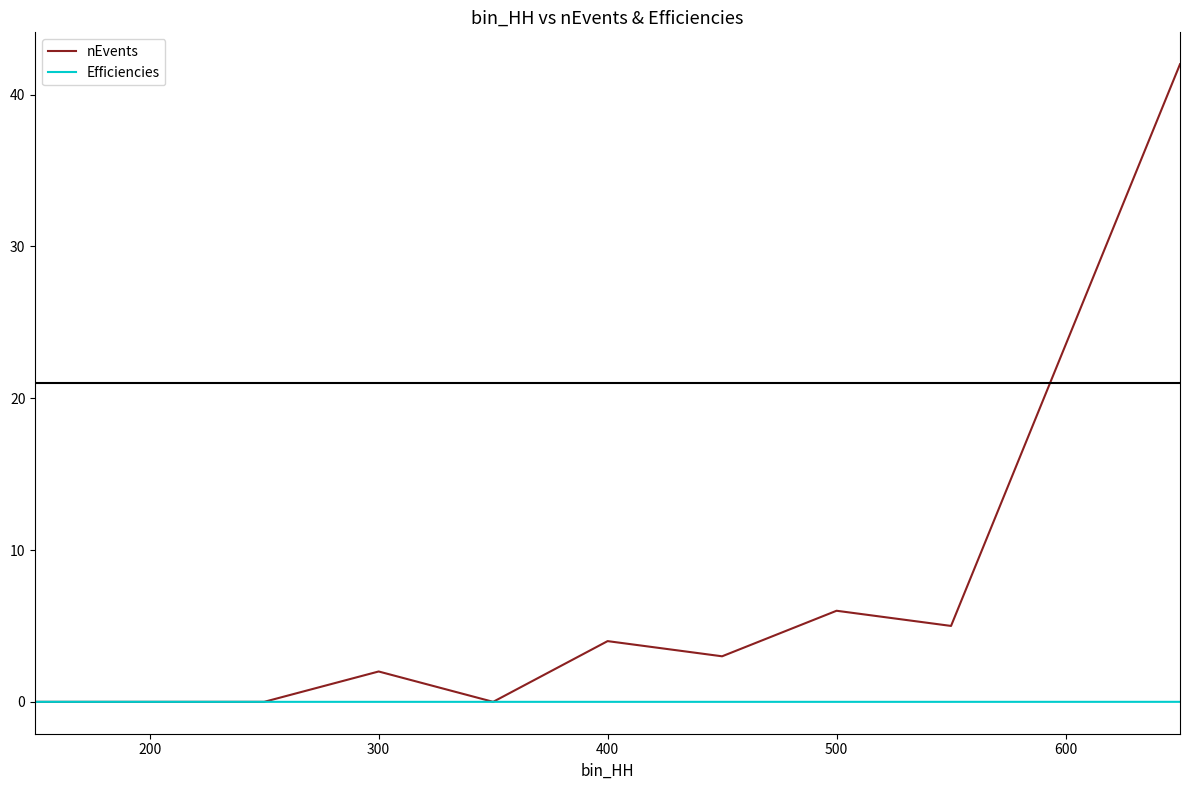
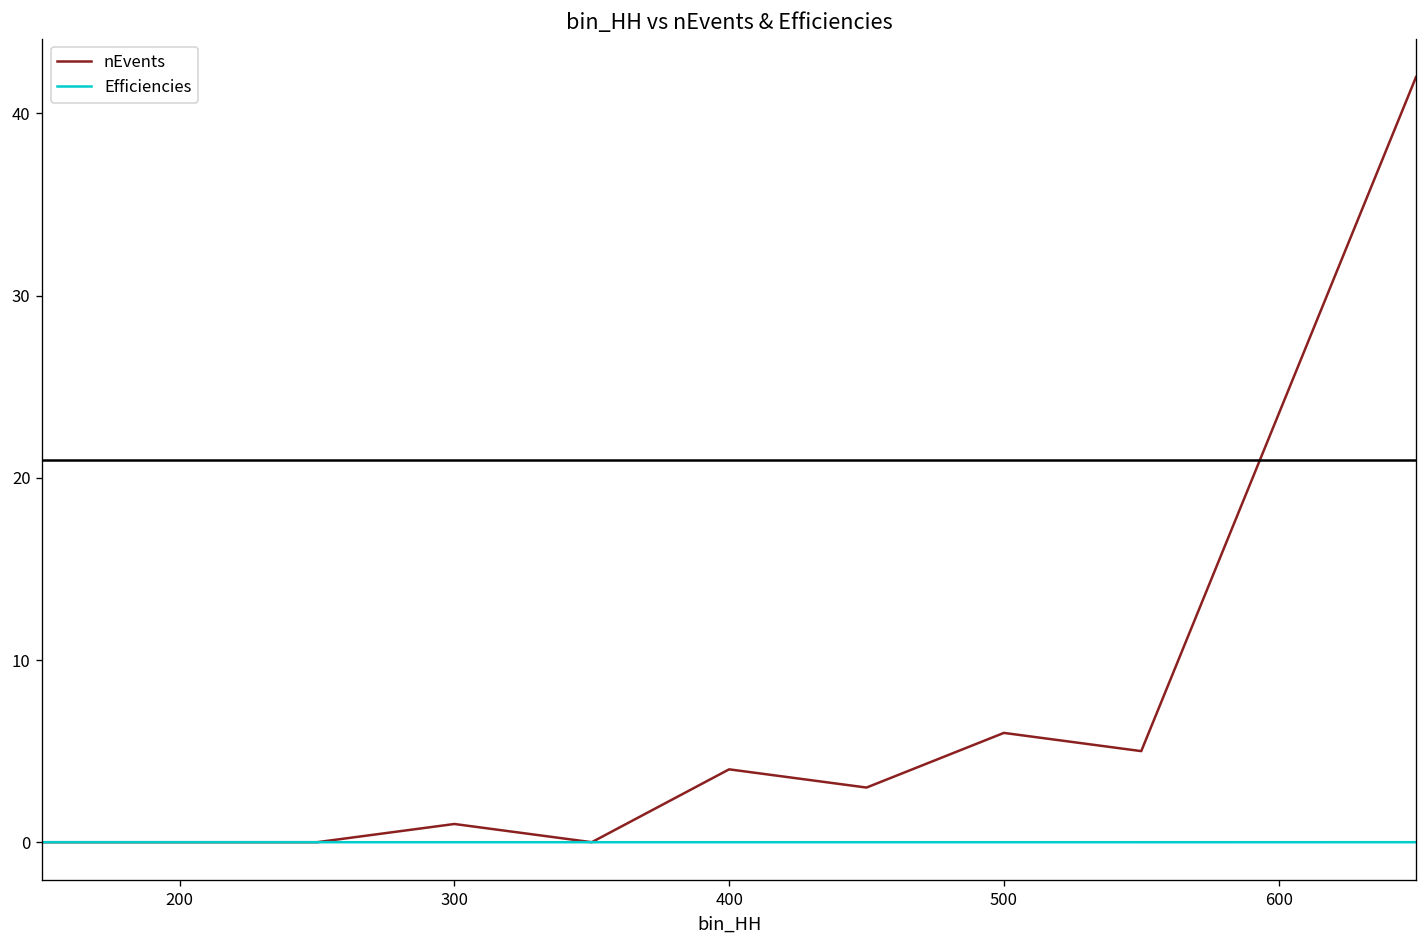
nEvents, 300: 2 -> 1
